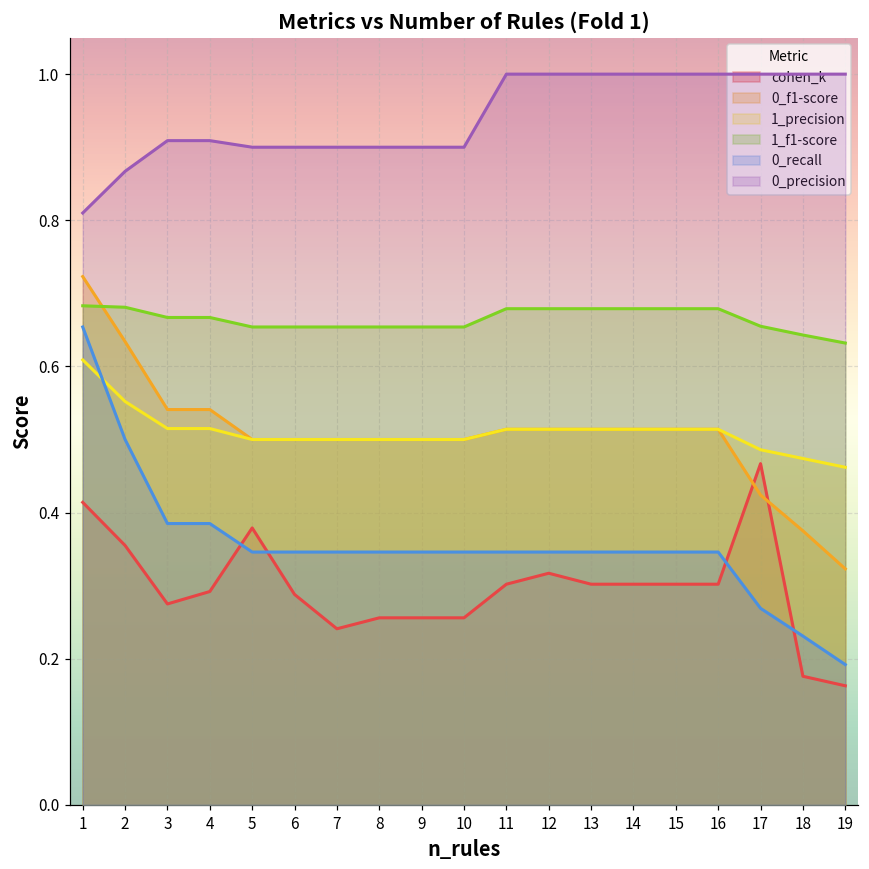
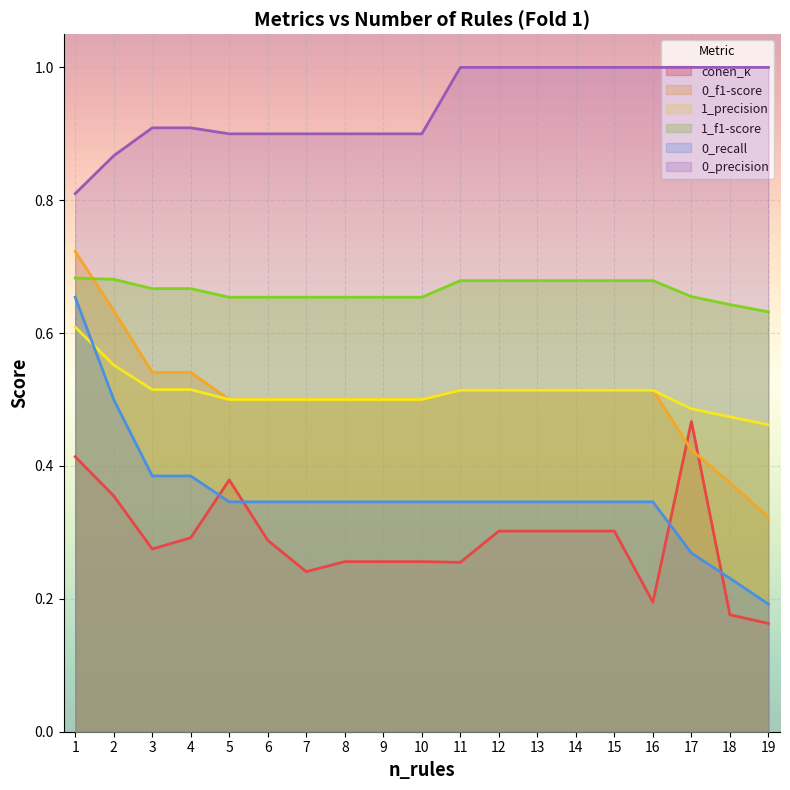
cohen_k, 11: 0.30 -> 0.26
cohen_k, 12: 0.32 -> 0.30
cohen_k, 16: 0.30 -> 0.20
